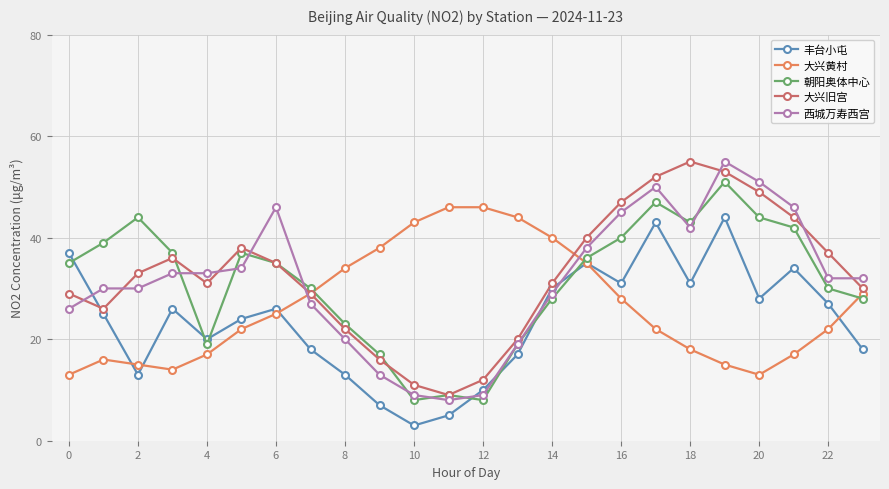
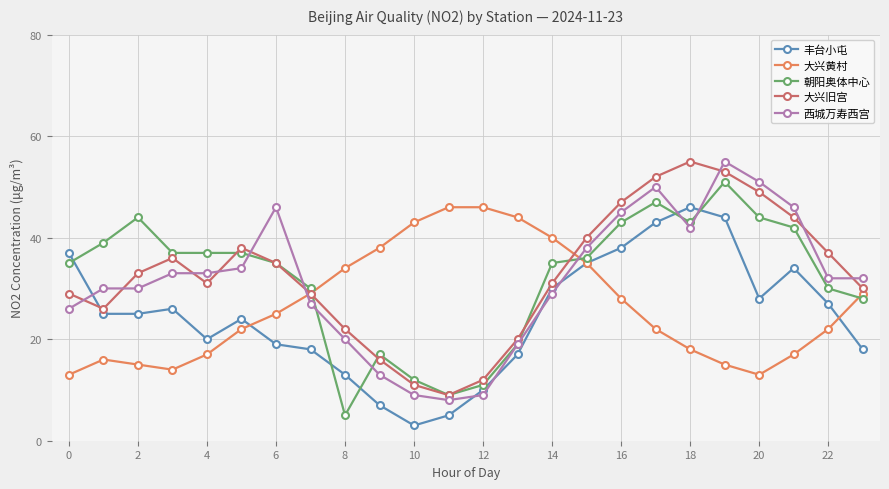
丰台小屯, 2: 13 -> 25
朝阳奥体中心, 4: 19 -> 37
丰台小屯, 6: 26 -> 19
朝阳奥体中心, 8: 23 -> 5
朝阳奥体中心, 10: 8 -> 12
朝阳奥体中心, 12: 8 -> 11
朝阳奥体中心, 14: 28 -> 35
丰台小屯, 16: 31 -> 38
朝阳奥体中心, 16: 40 -> 43
丰台小屯, 18: 31 -> 46
